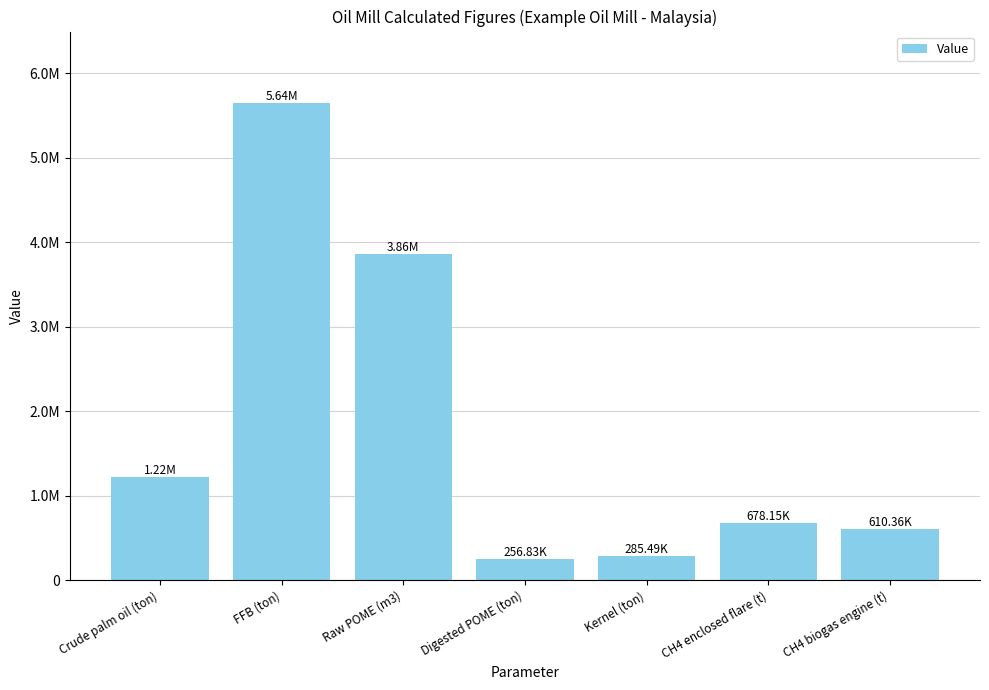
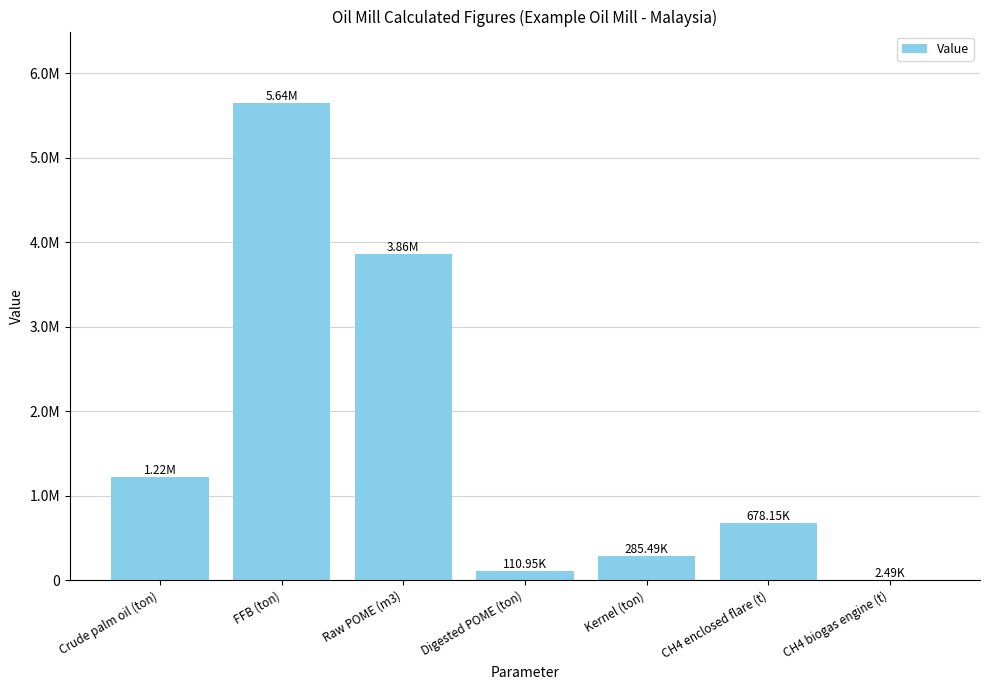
Digested POME (ton): 256.83K -> 110.95K
CH4 biogas engine (t): 610.36K -> 2.49K
